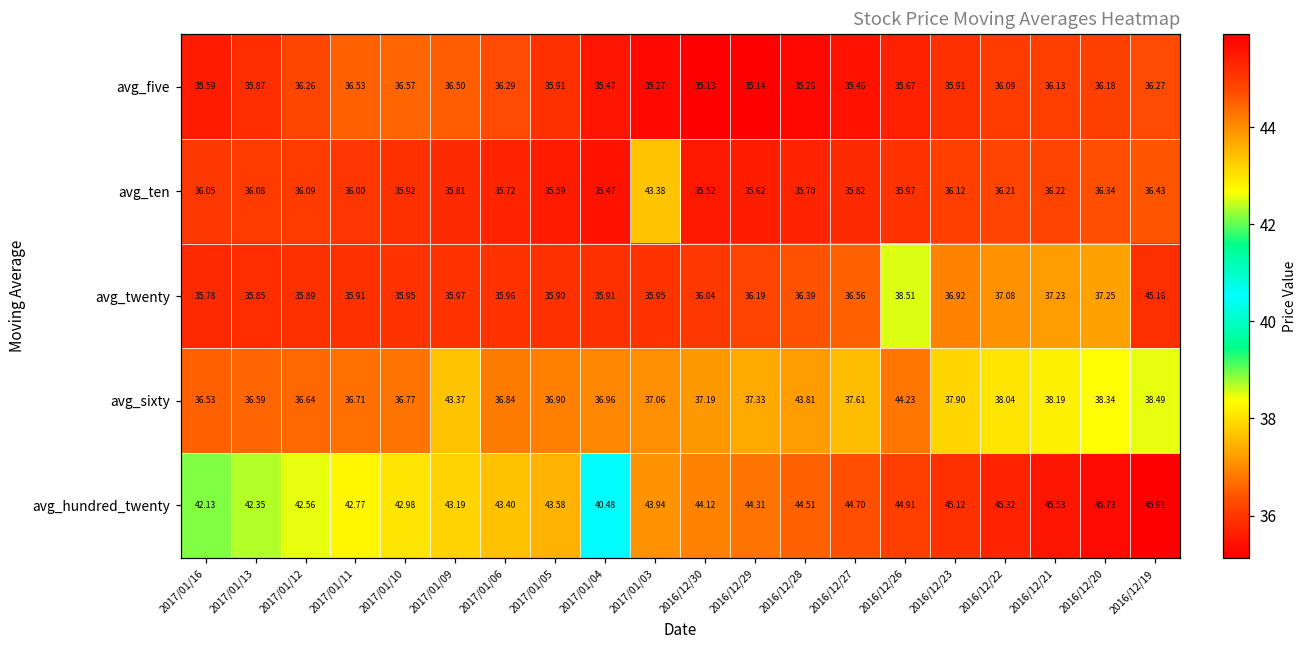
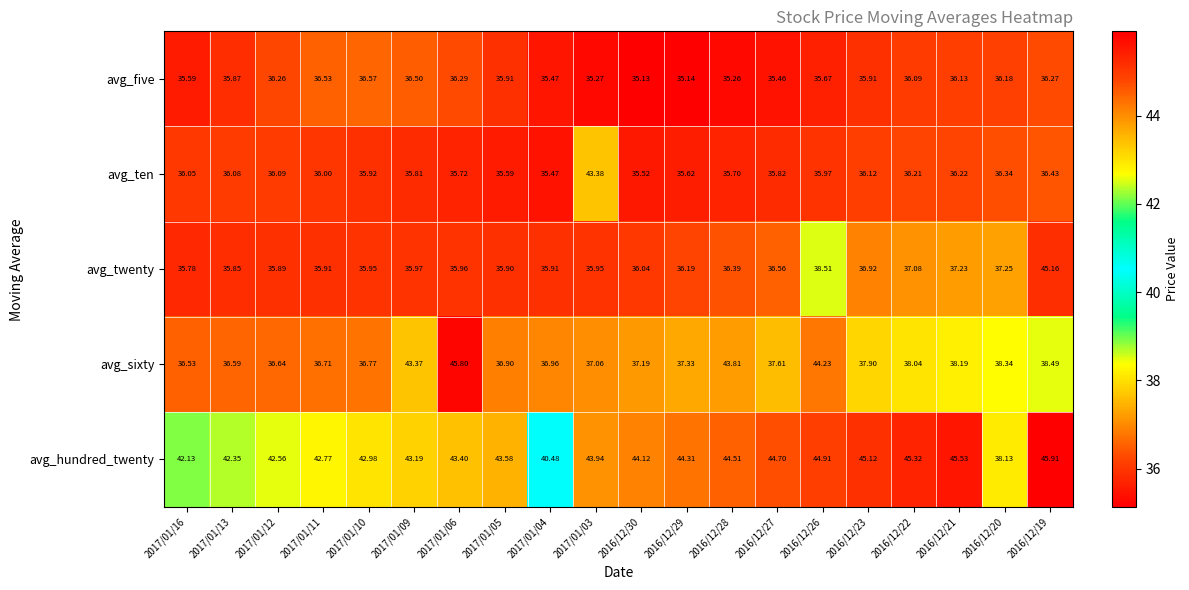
avg_sixty, 2017/01/06: 36.84 -> 45.80
avg_hundred_twenty, 2016/12/20: 45.73 -> 38.13
